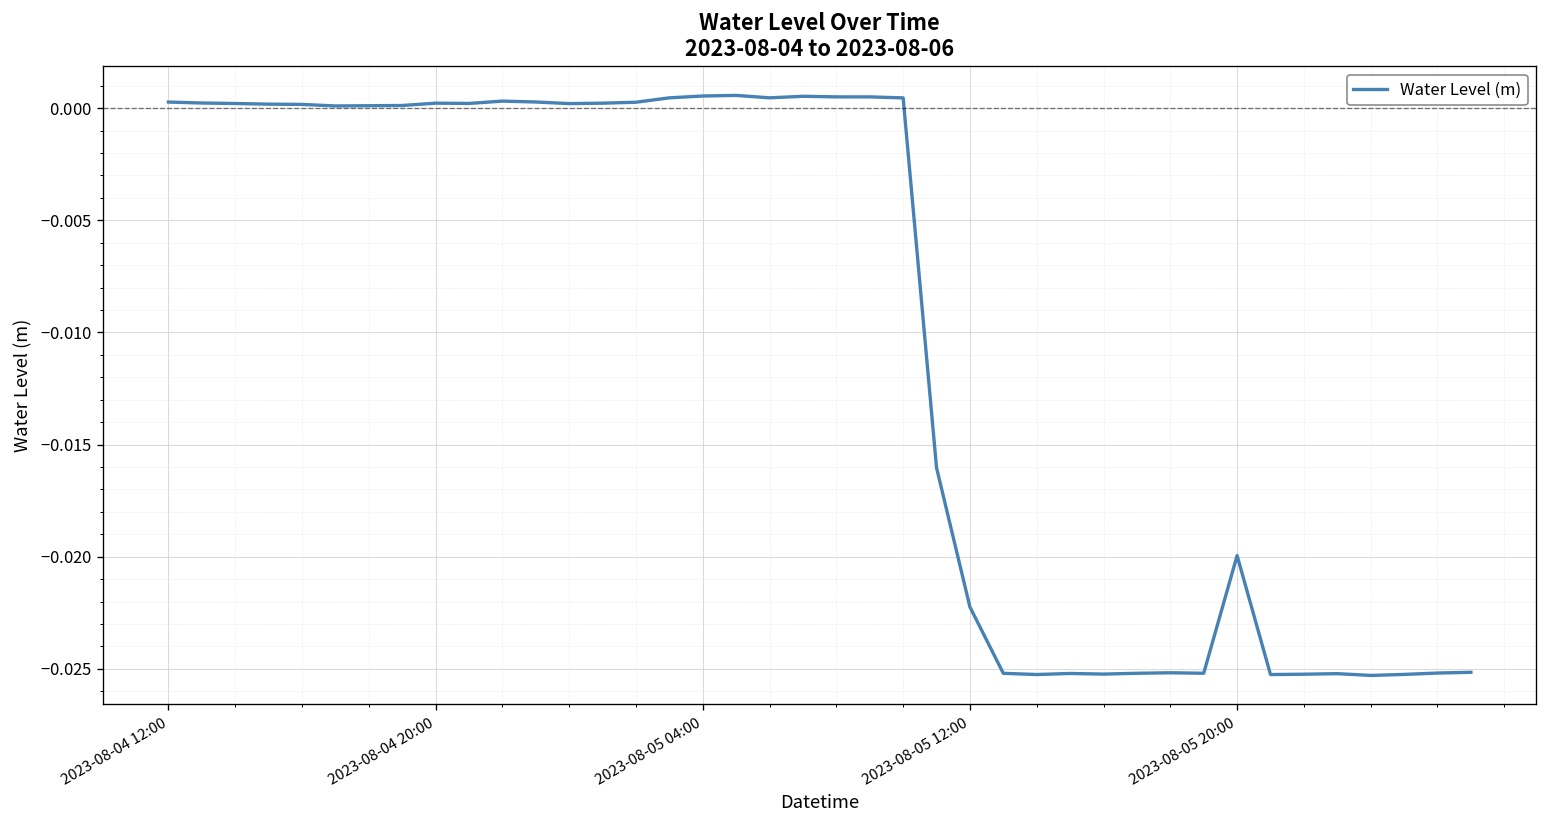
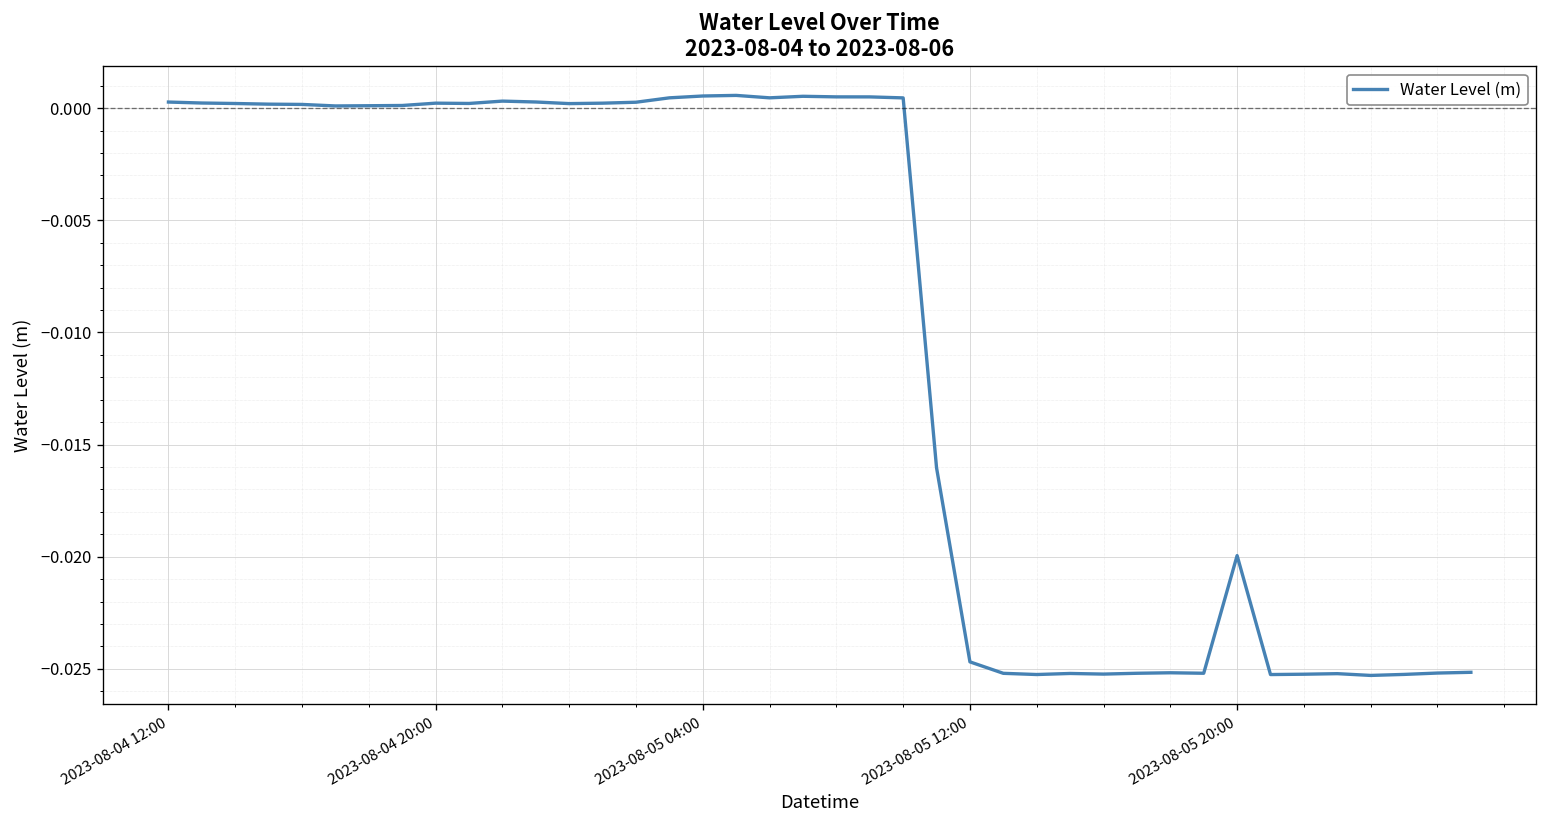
2023-08-05 12:00: -0.0222 -> -0.0247
